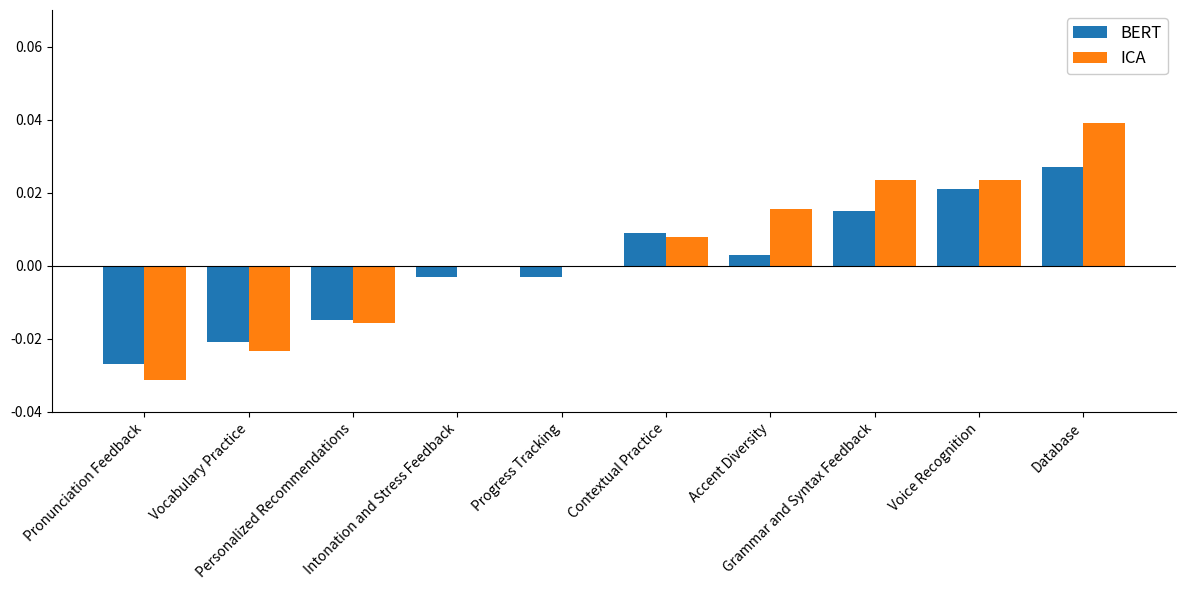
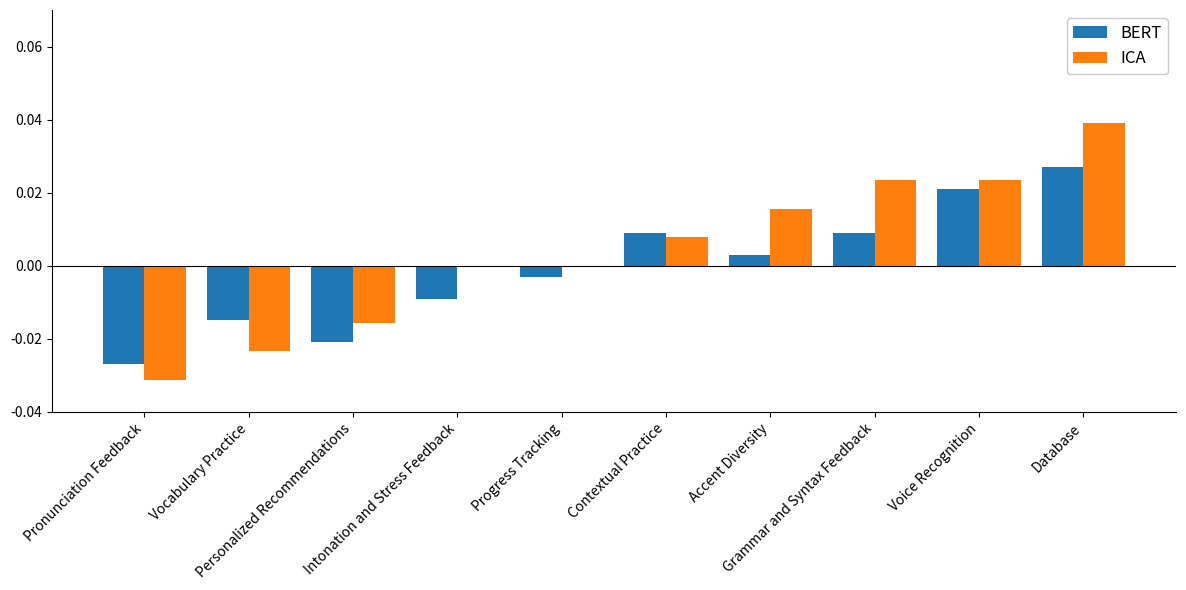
BERT, Vocabulary Practice: -0.021 -> -0.015
BERT, Personalized Recommendations: -0.015 -> -0.021
BERT, Intonation and Stress Feedback: -0.003 -> -0.009
BERT, Grammar and Syntax Feedback: 0.015 -> 0.009
